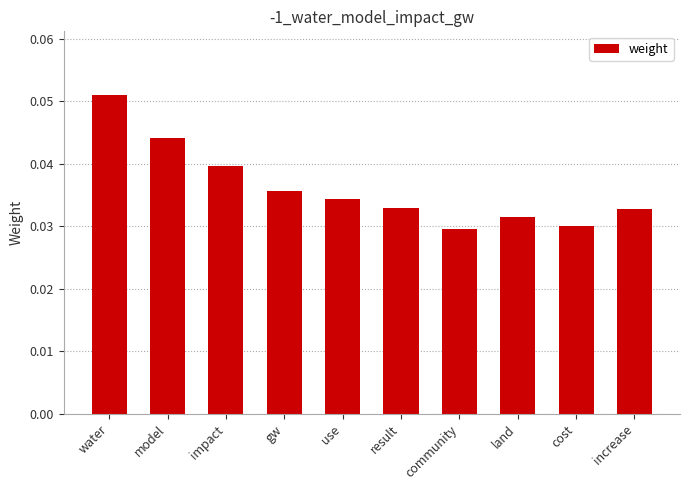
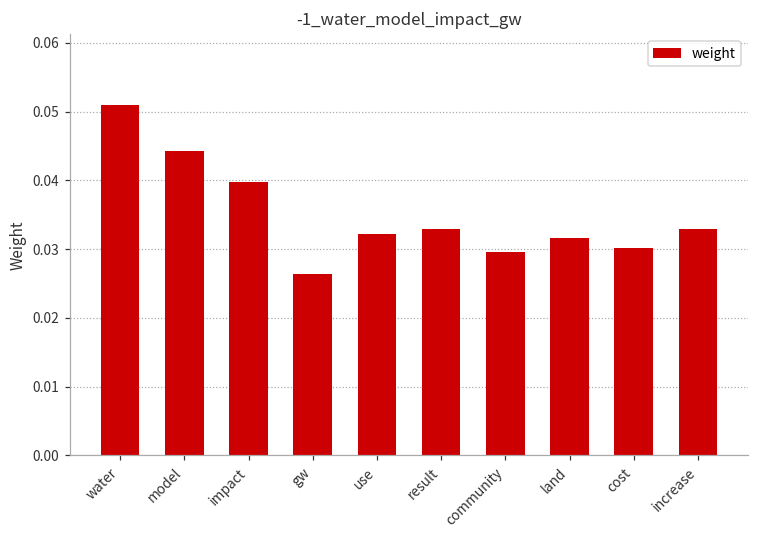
gw: 0.036 -> 0.026
use: 0.034 -> 0.032
